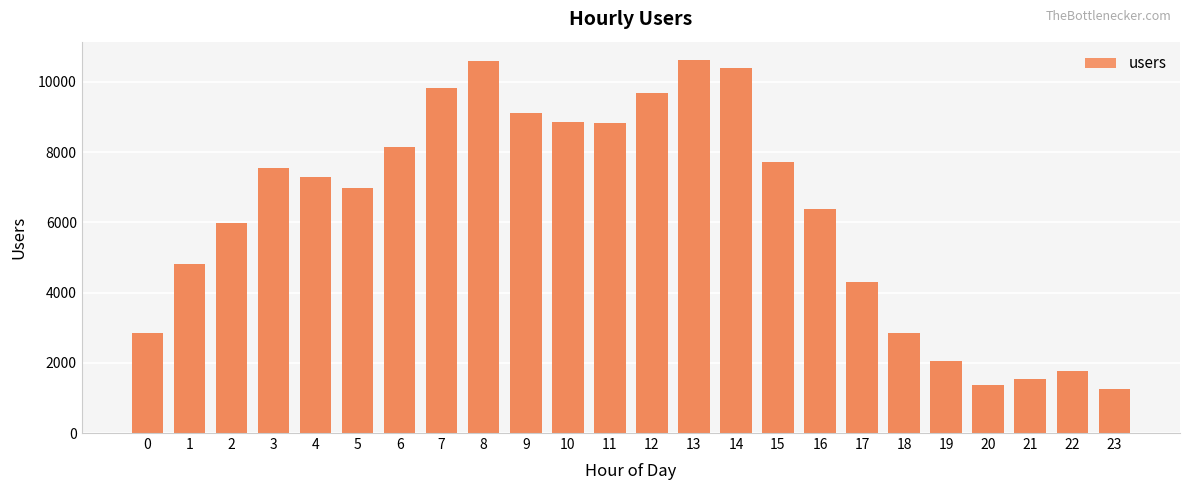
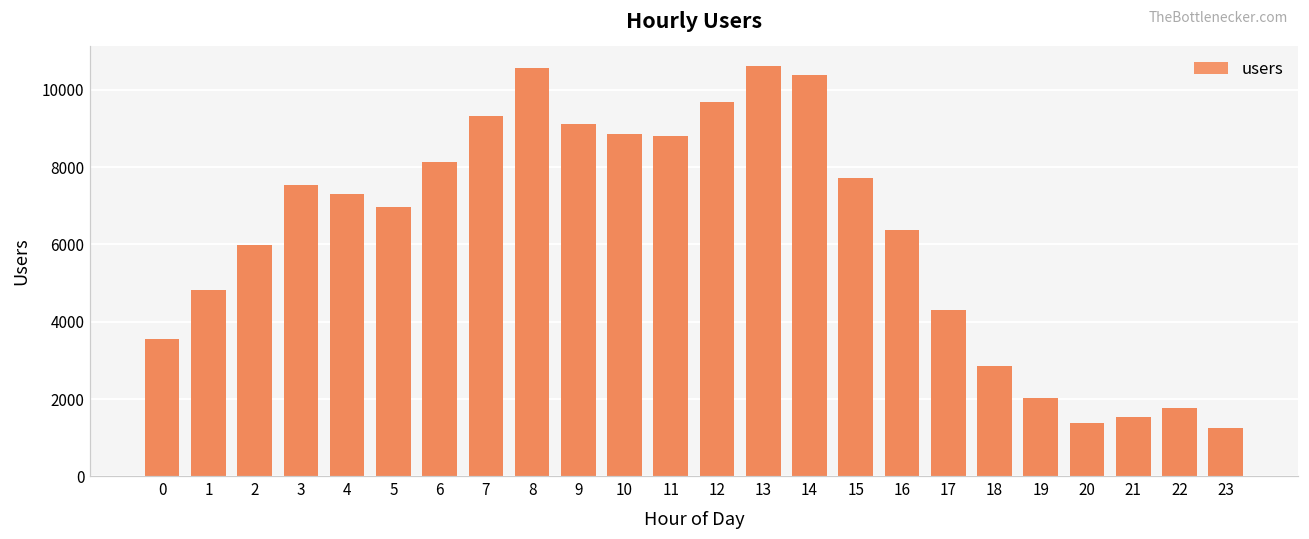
0: 2800 -> 3600
7: 9800 -> 9300
